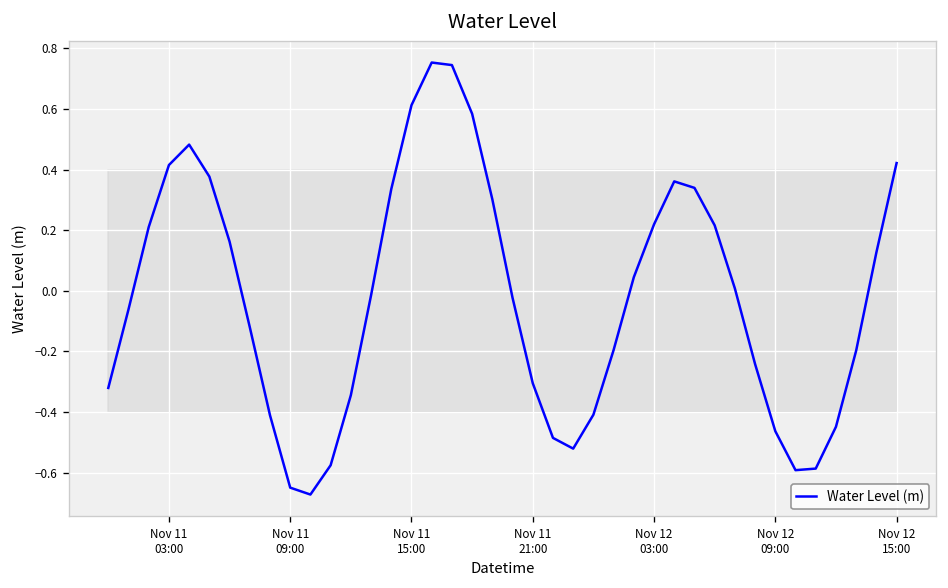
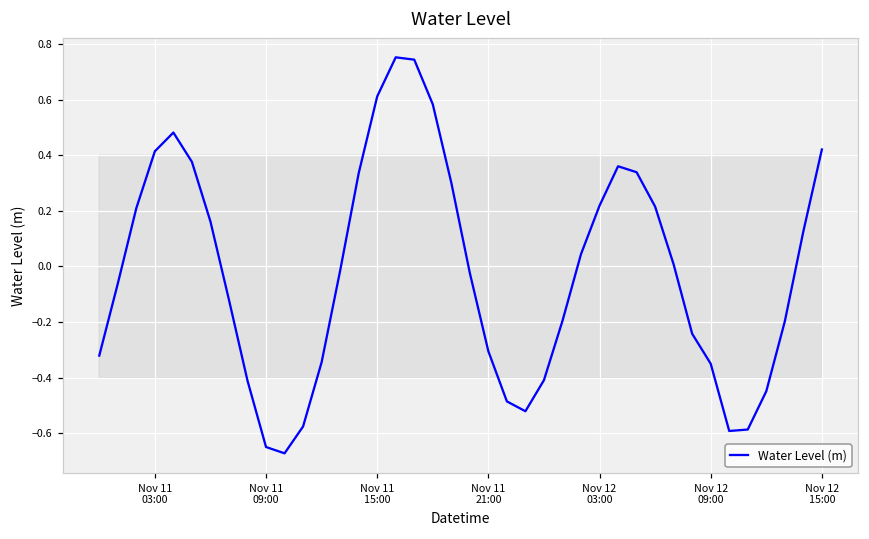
Water Level (m), Nov 12 09:00: -0.46 -> -0.35
